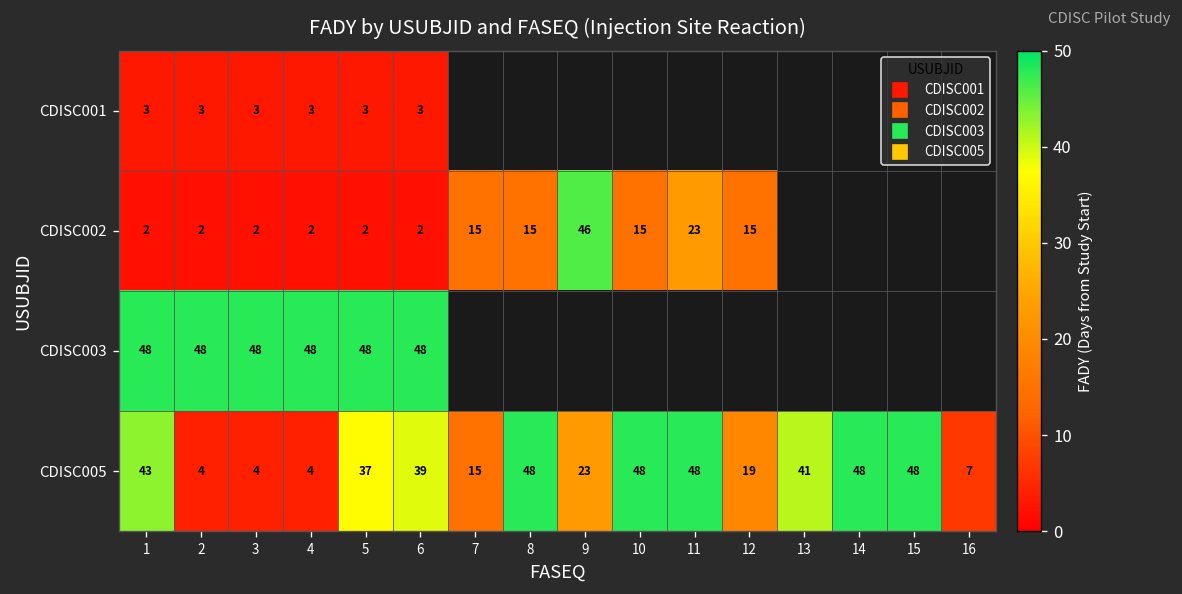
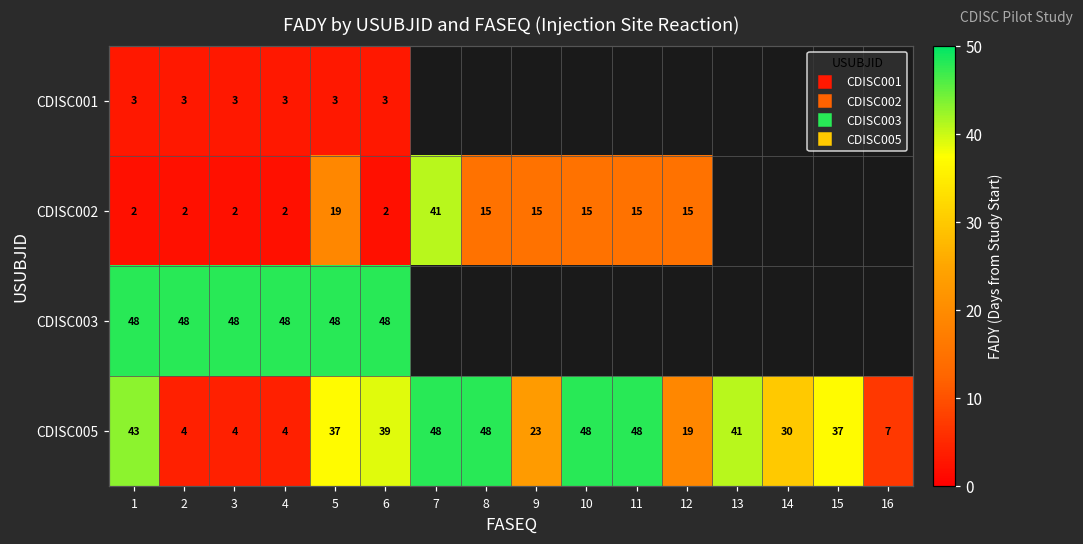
CDISC002, 5: 2 -> 19
CDISC002, 7: 15 -> 41
CDISC002, 9: 46 -> 15
CDISC002, 11: 23 -> 15
CDISC005, 7: 15 -> 48
CDISC005, 14: 48 -> 30
CDISC005, 15: 48 -> 37
